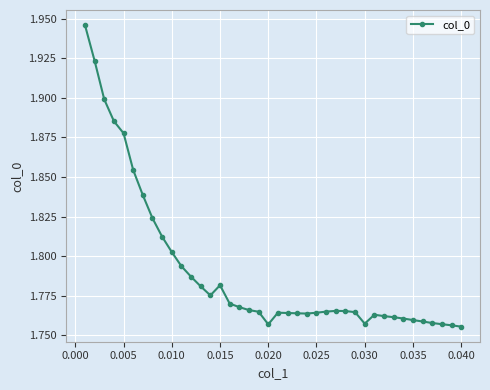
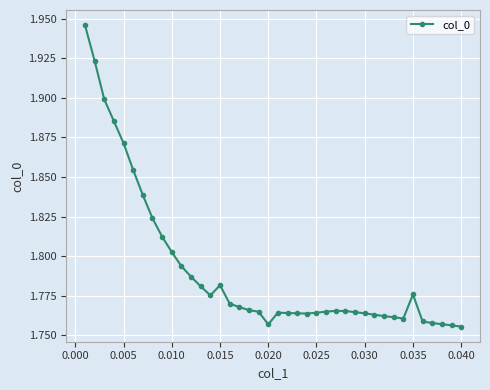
0.005: 1.878 -> 1.871
0.030: 1.757 -> 1.764
0.035: 1.760 -> 1.776
